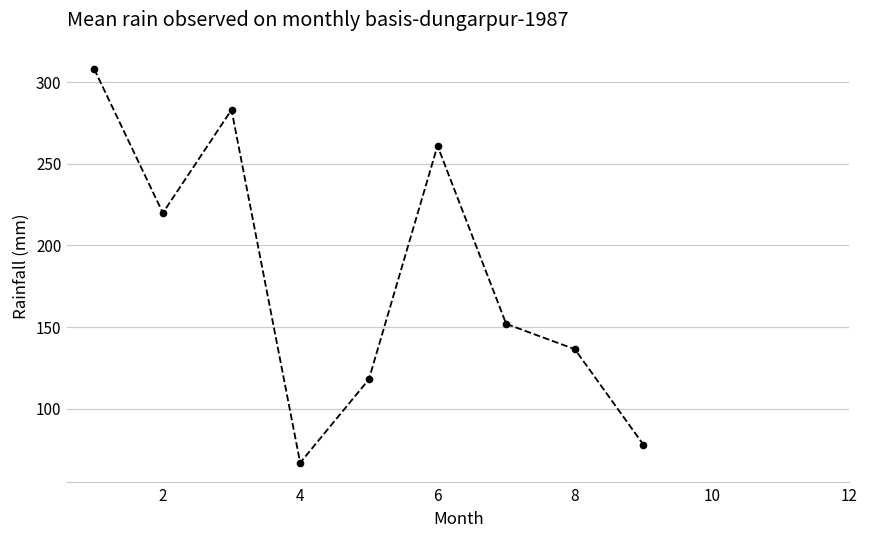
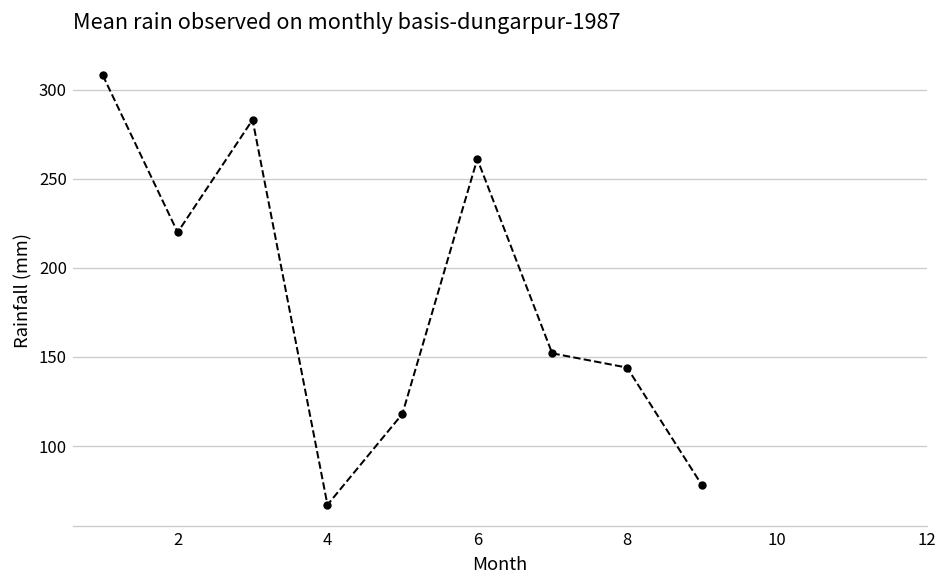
8: 137 -> 144
